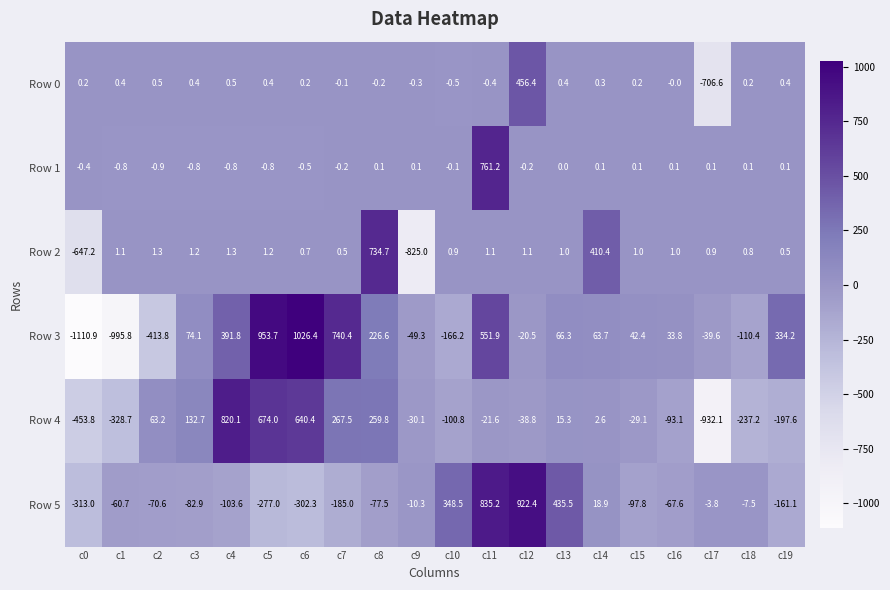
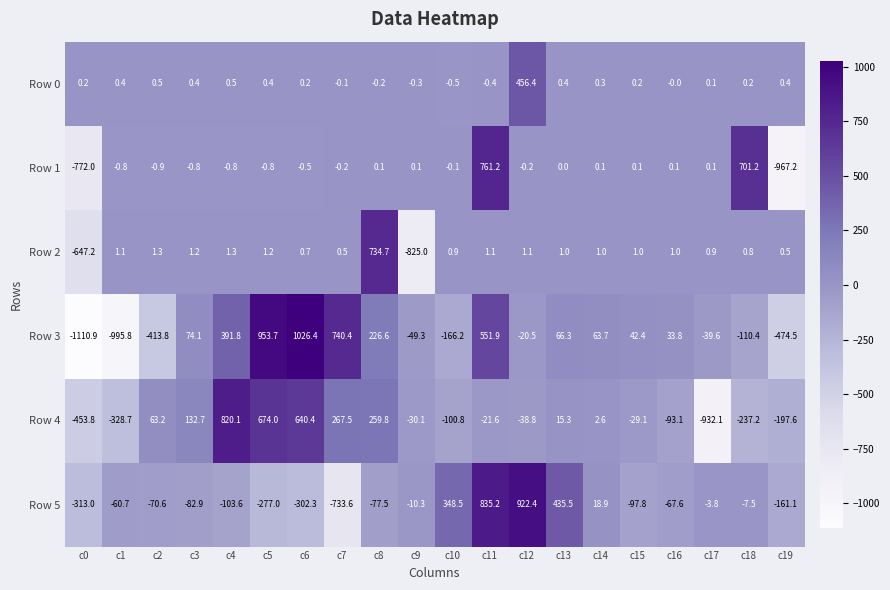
Row 0, c17: -706.6 -> 0.1
Row 1, c0: -0.4 -> -772.0
Row 1, c18: 0.1 -> 701.2
Row 1, c19: 0.1 -> -967.2
Row 2, c14: 410.4 -> 1.0
Row 3, c19: 334.2 -> -474.5
Row 5, c7: -185.0 -> -733.6
